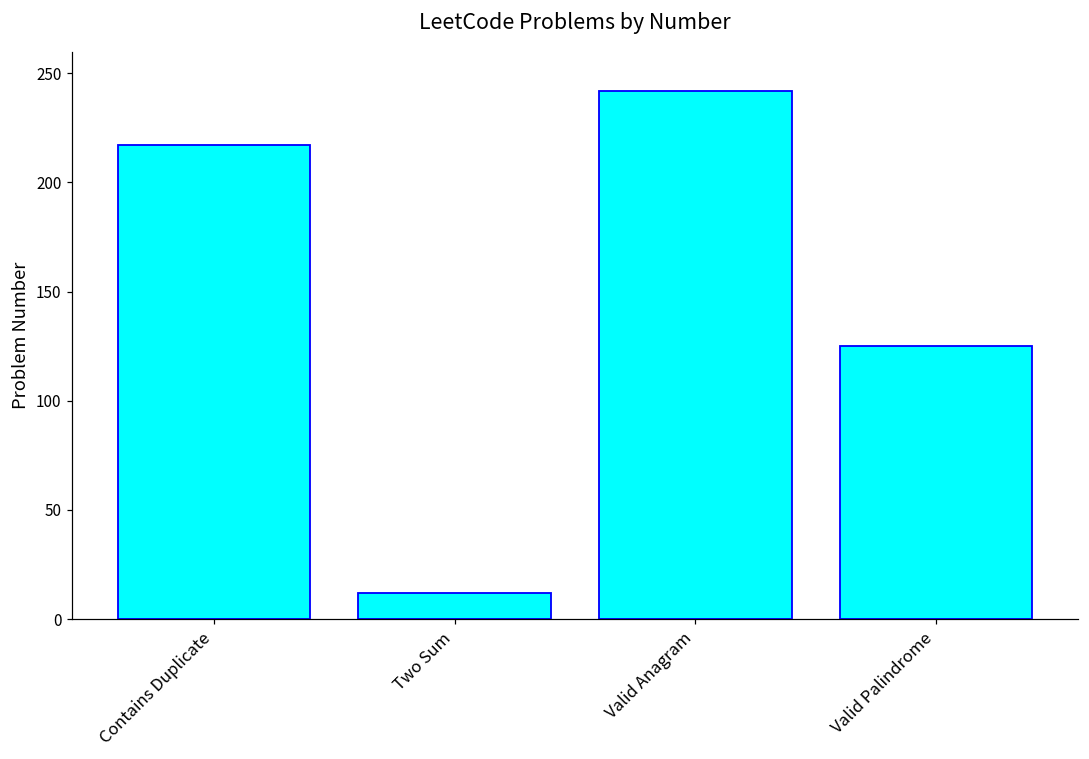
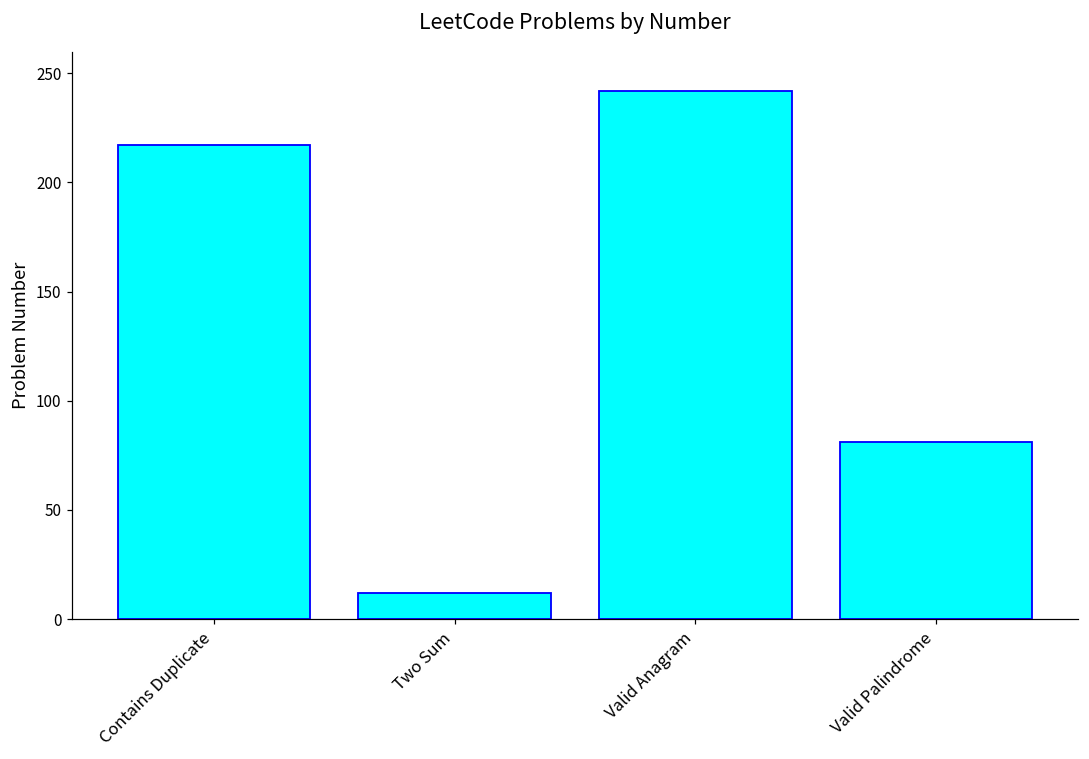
Valid Palindrome: 125 -> 81
